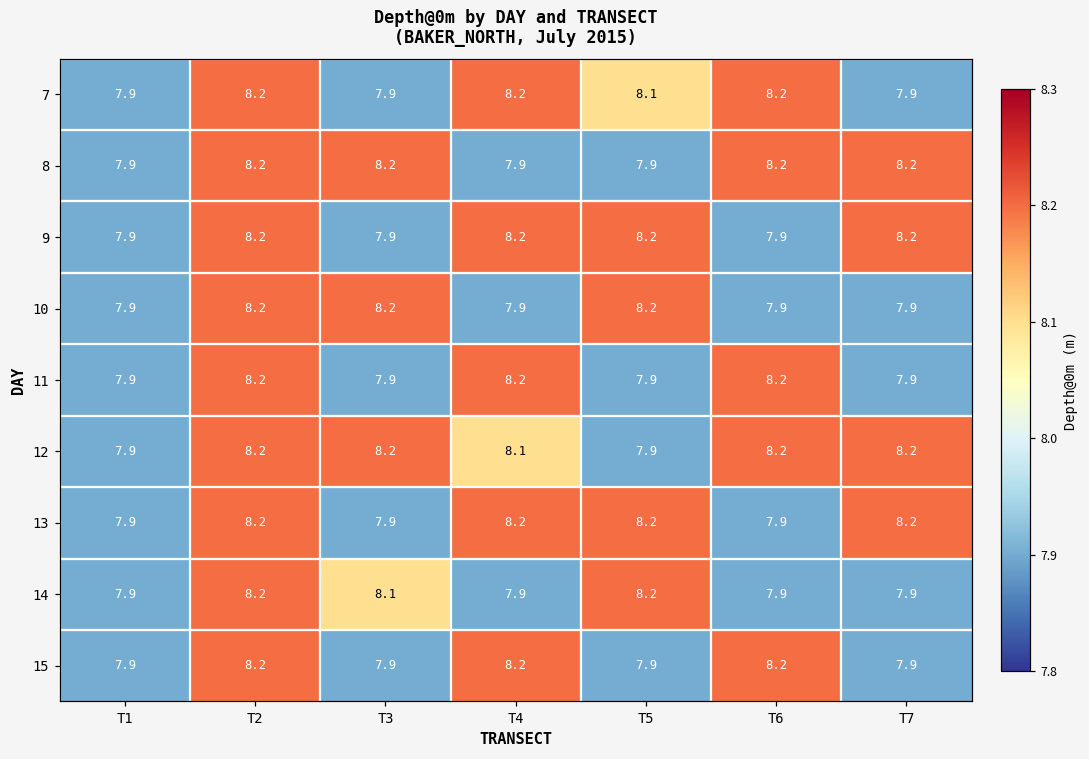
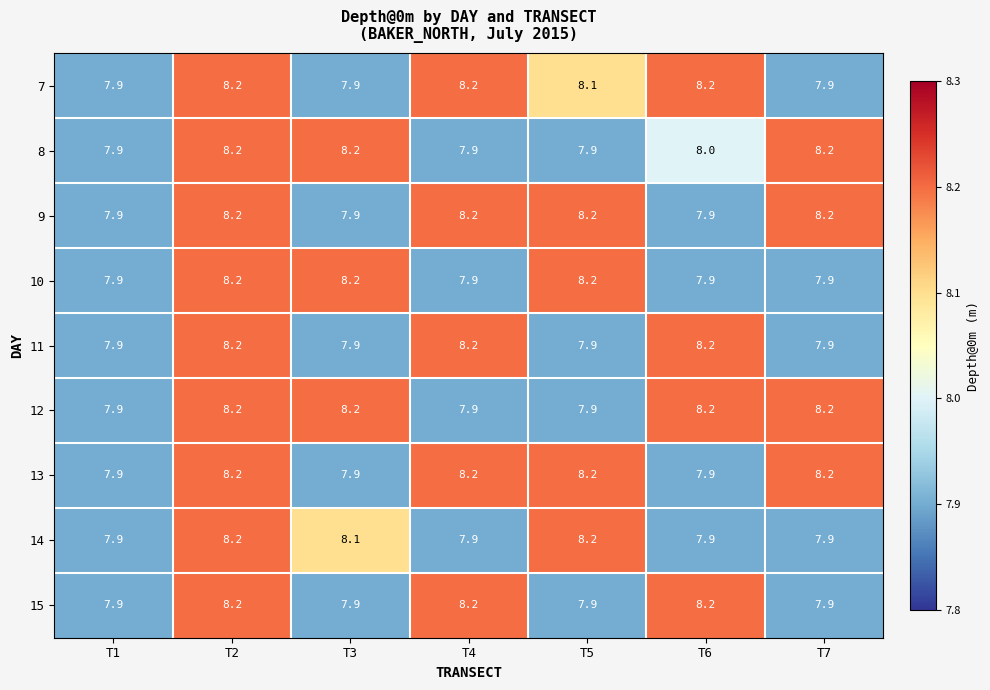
8, T6: 8.2 -> 8.0
12, T4: 8.1 -> 7.9
